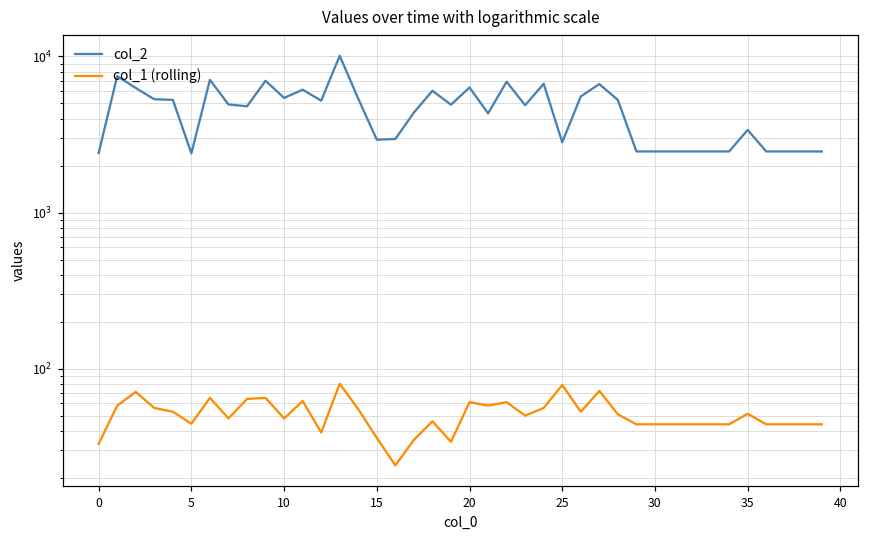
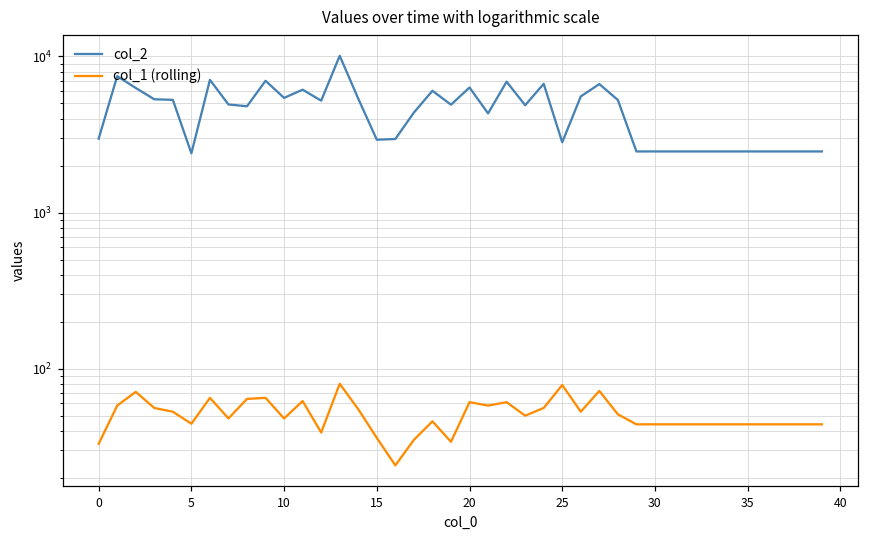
col_2, 0: 2400 -> 3000
col_2, 35: 3400 -> 2500
col_1 (rolling), 35: 51 -> 44
